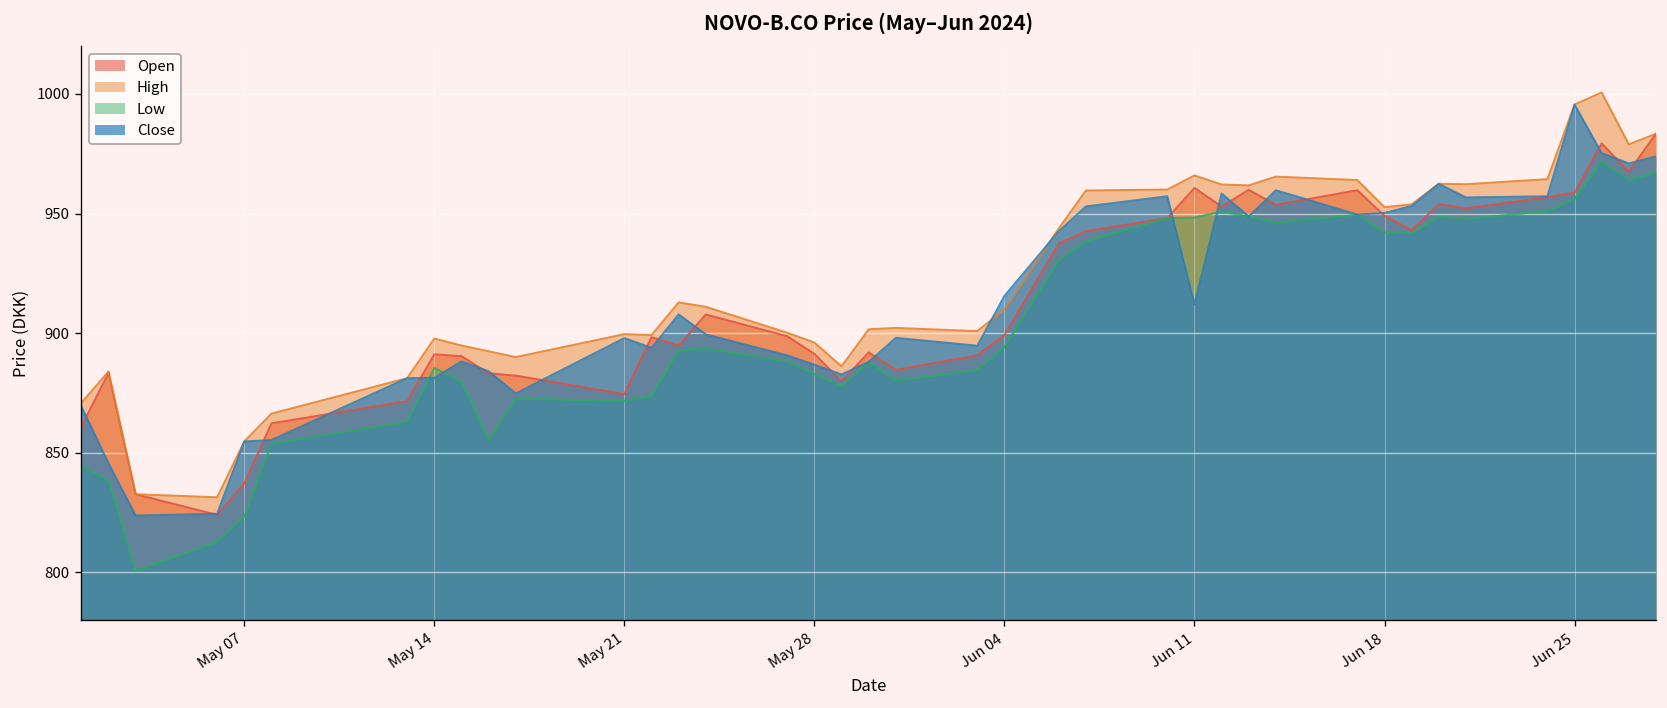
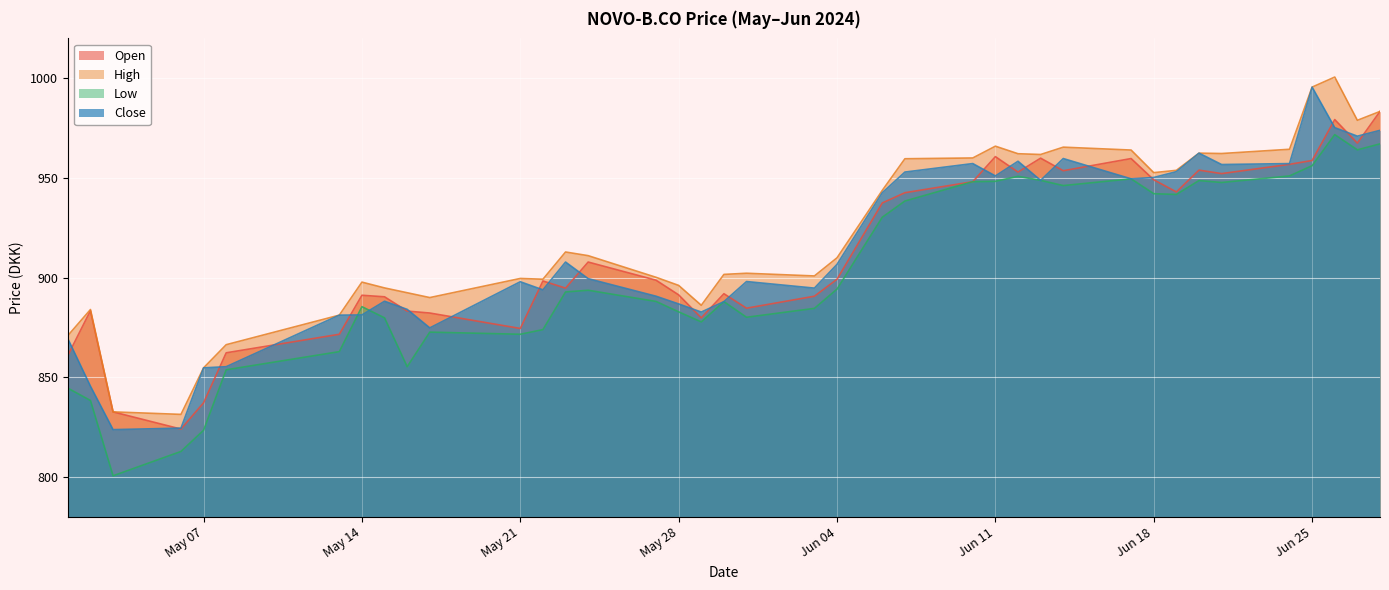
Close, Jun 04: 916 -> 907
Close, Jun 11: 912 -> 951
